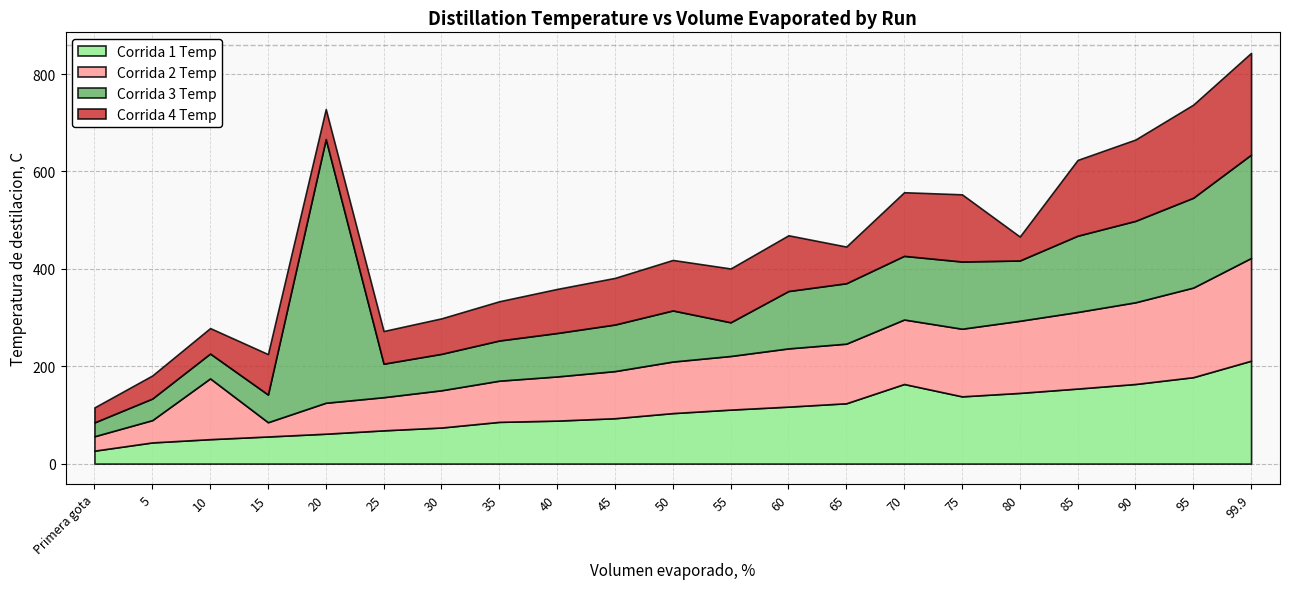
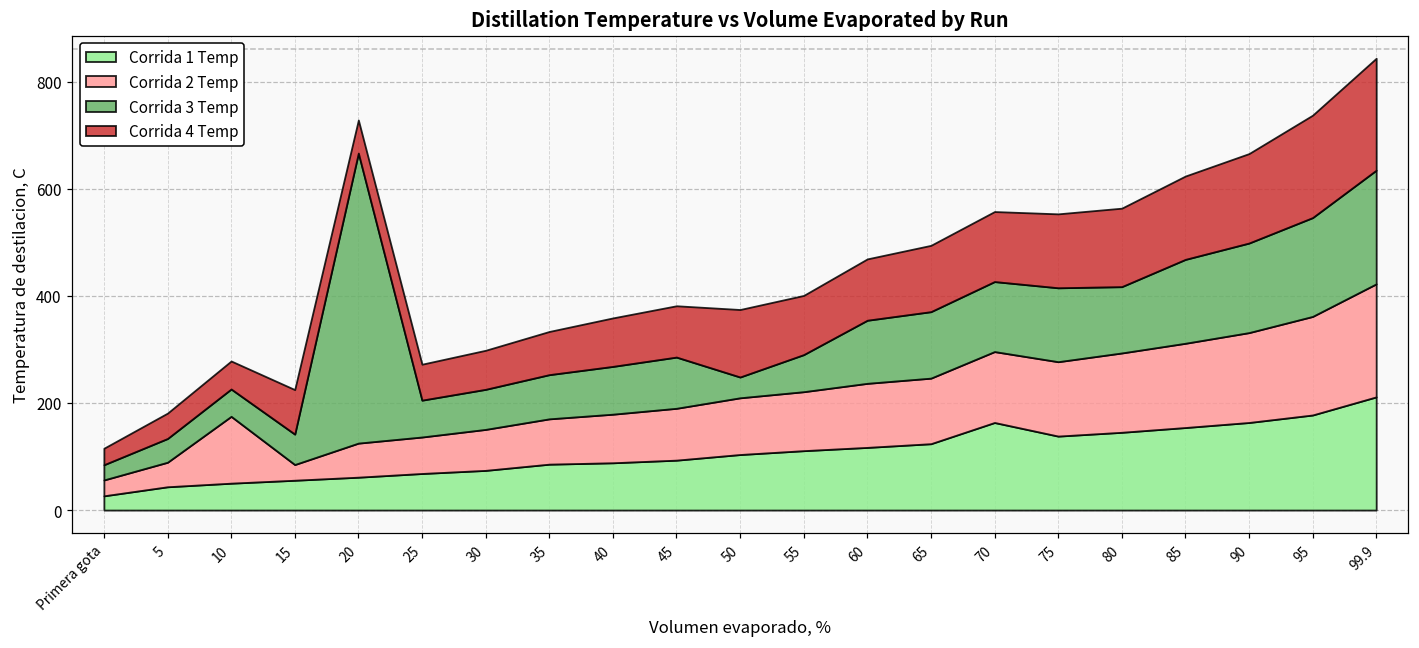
Corrida 3 Temp, 50: 100 -> 40
Corrida 4 Temp, 50: 100 -> 130
Corrida 4 Temp, 65: 80 -> 120
Corrida 4 Temp, 80: 50 -> 150
